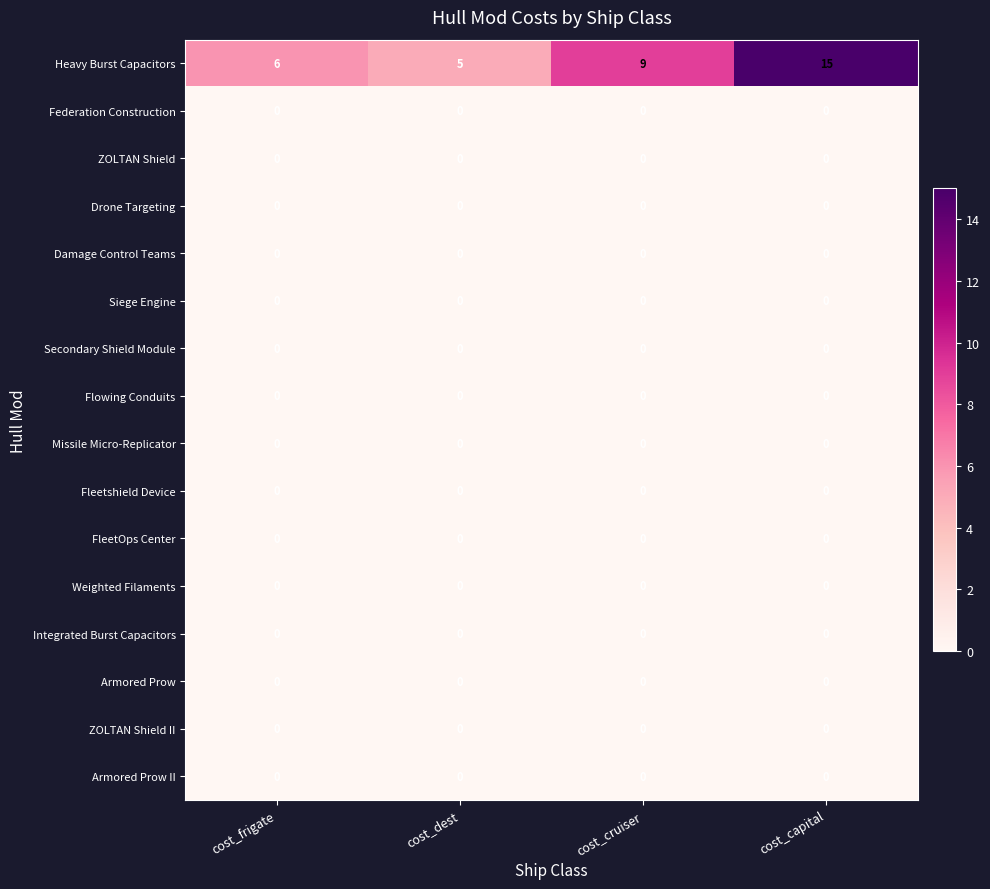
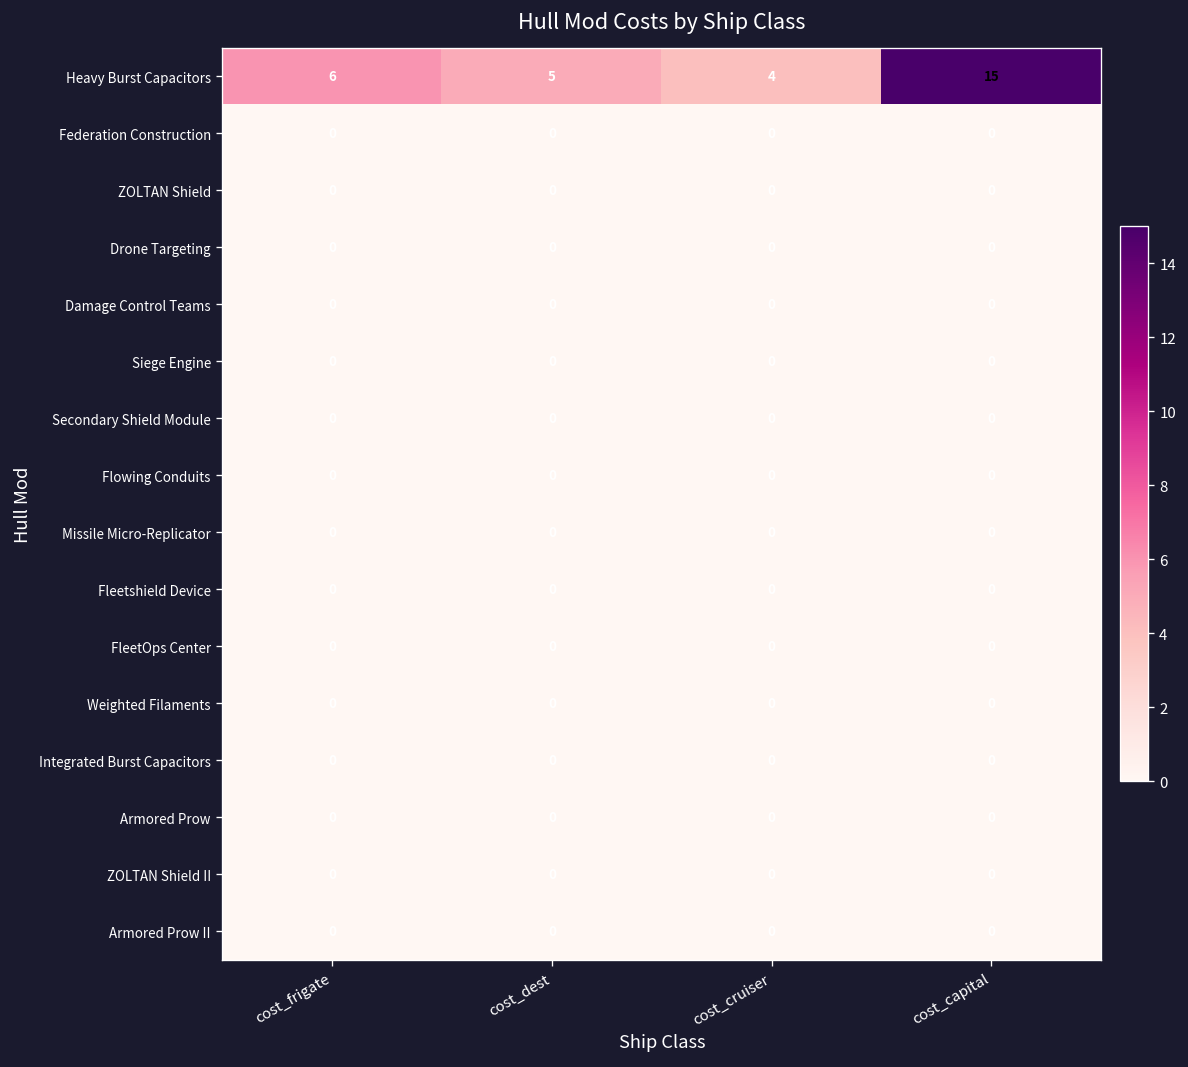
Heavy Burst Capacitors, cost_cruiser: 9 -> 4
